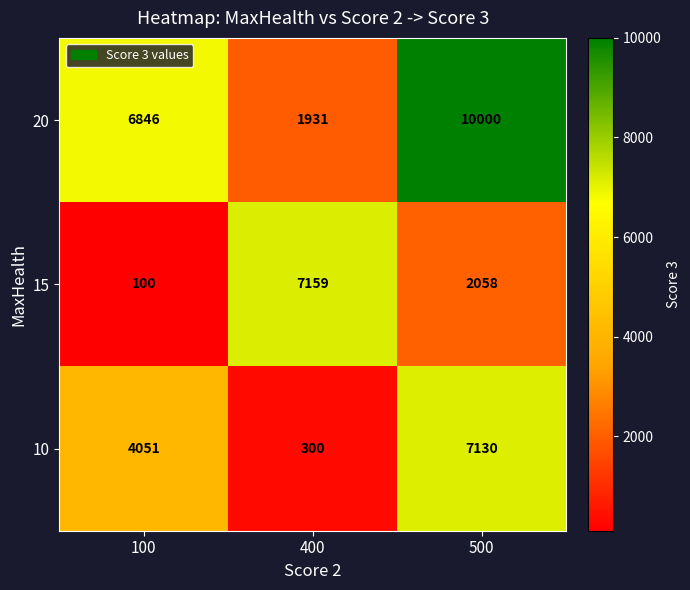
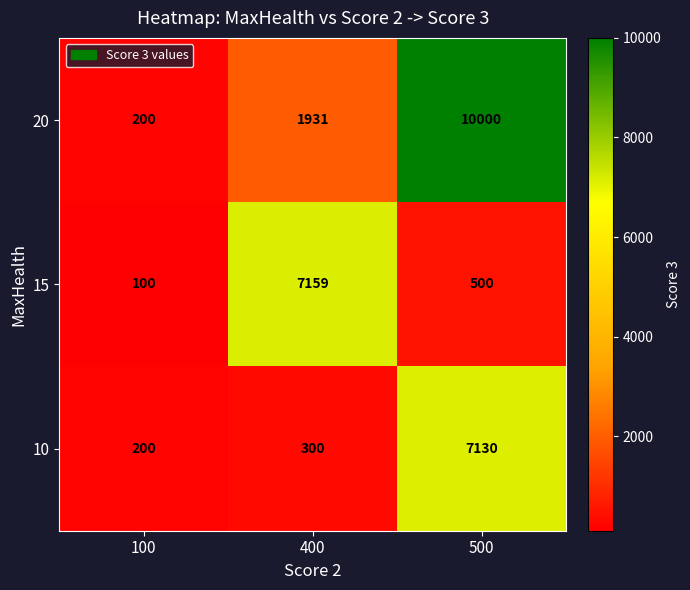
20, 100: 6846 -> 200
15, 500: 2058 -> 500
10, 100: 4051 -> 200
